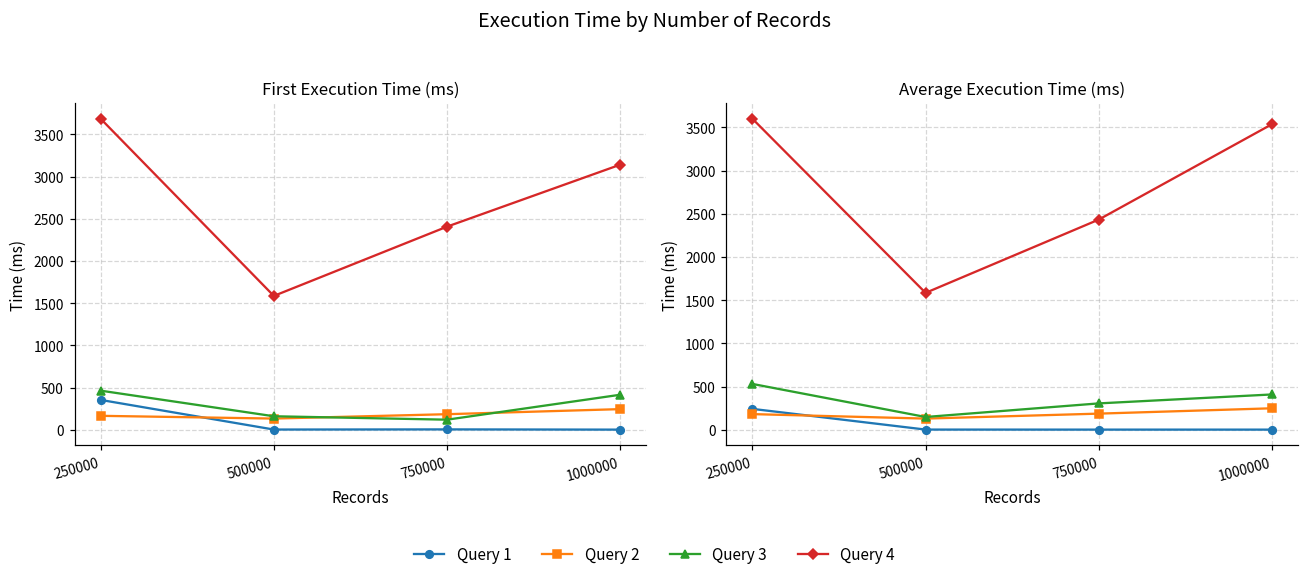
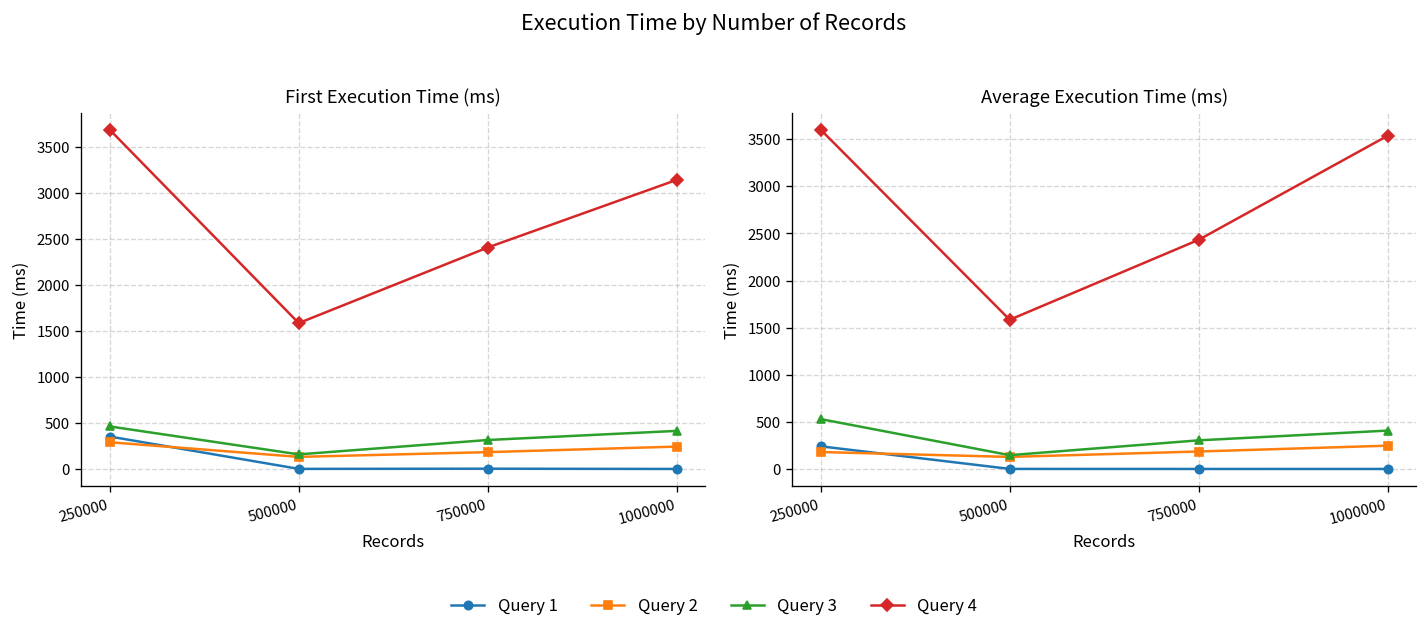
First Execution Time (ms), Query 2, 250000: 200 -> 300
First Execution Time (ms), Query 3, 750000: 100 -> 300
